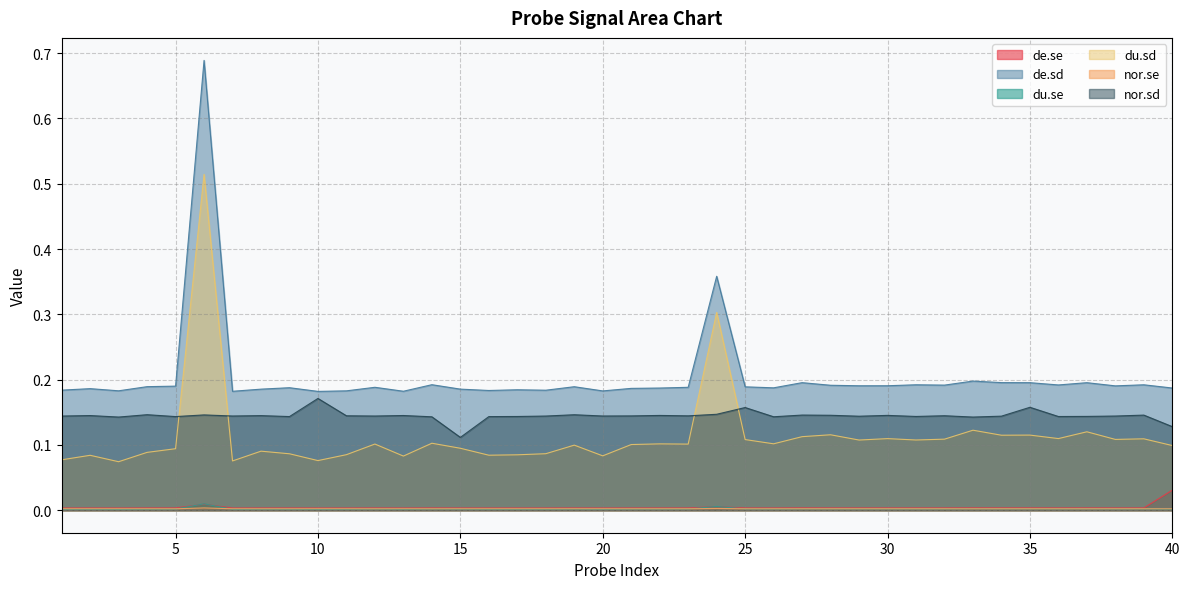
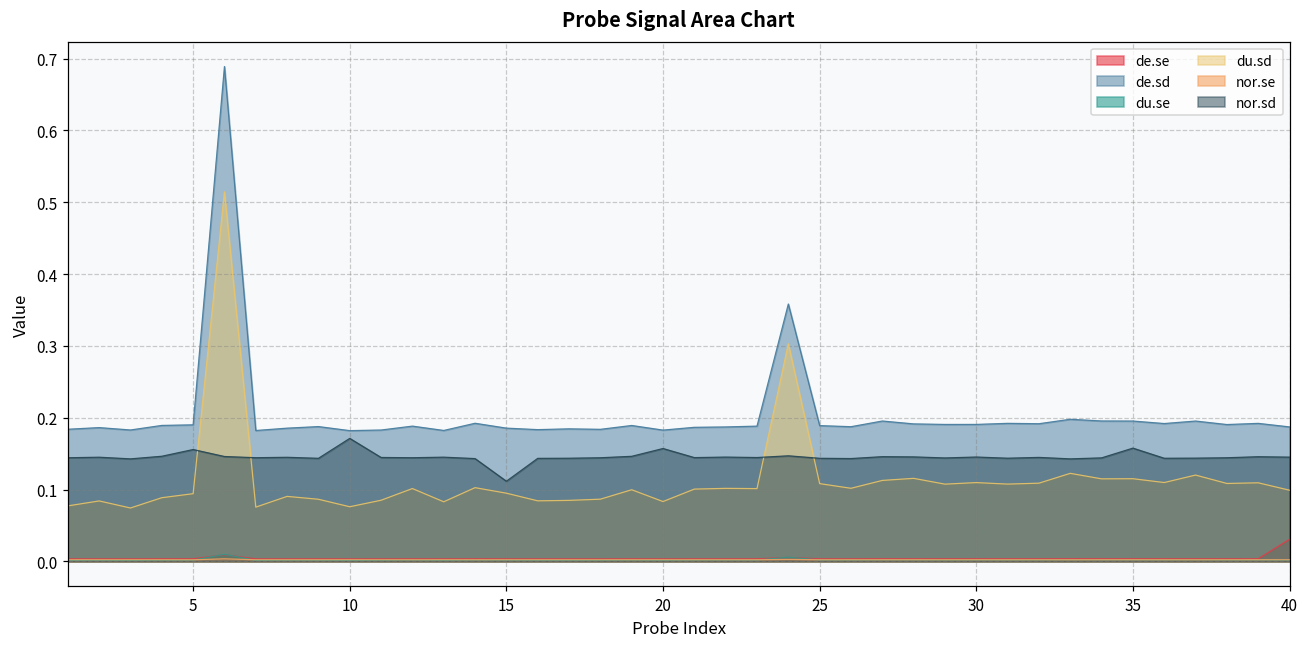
nor.sd, 5: 0.14 -> 0.16
nor.sd, 20: 0.14 -> 0.16
nor.sd, 25: 0.16 -> 0.14
nor.sd, 40: 0.13 -> 0.15
